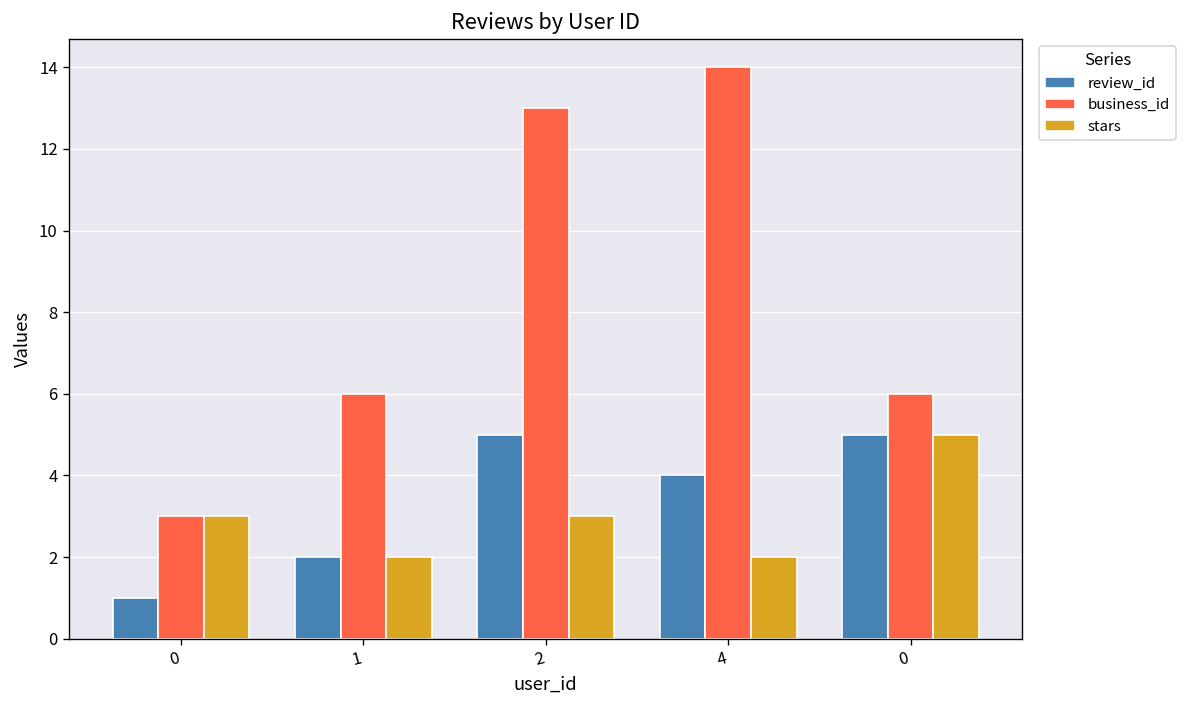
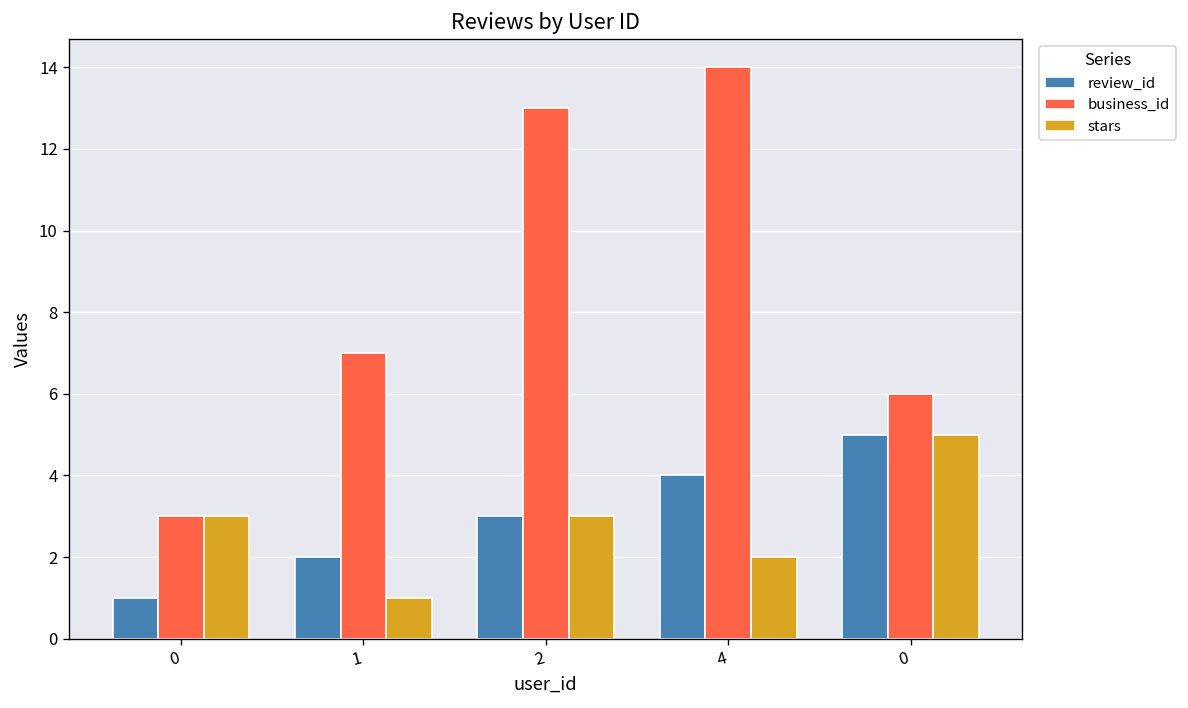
business_id, 1: 6 -> 7
stars, 1: 2 -> 1
review_id, 2: 5 -> 3
